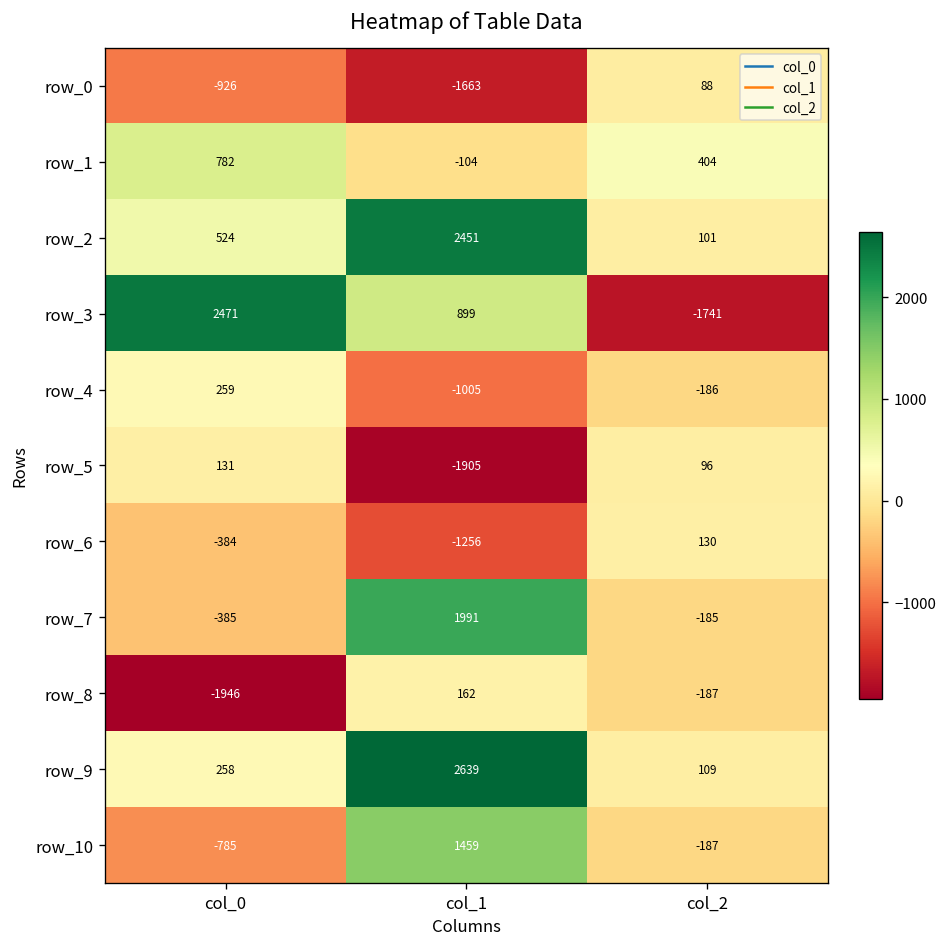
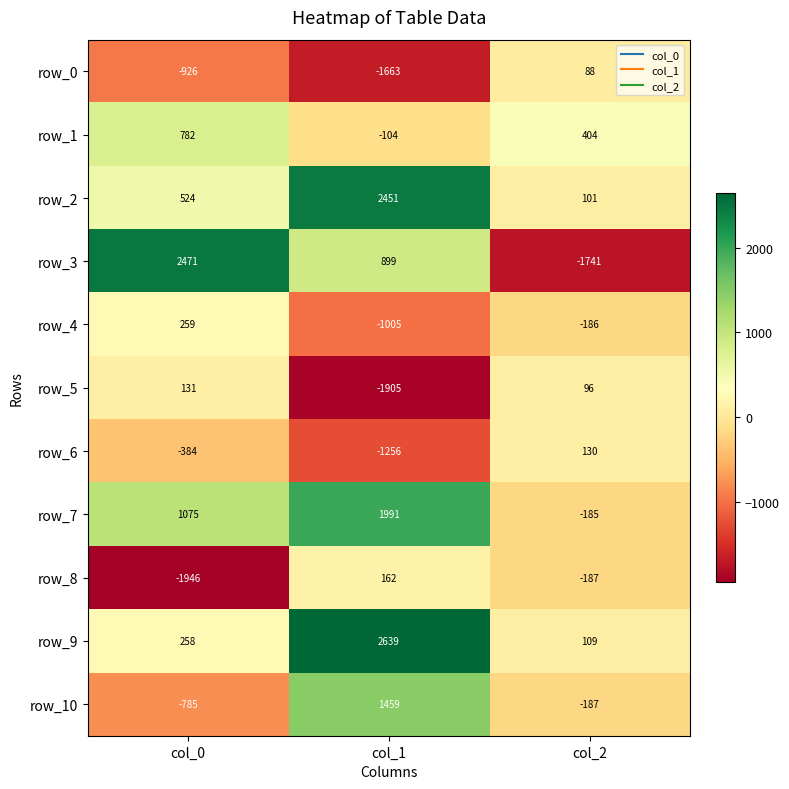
row_7, col_0: -385 -> 1075
